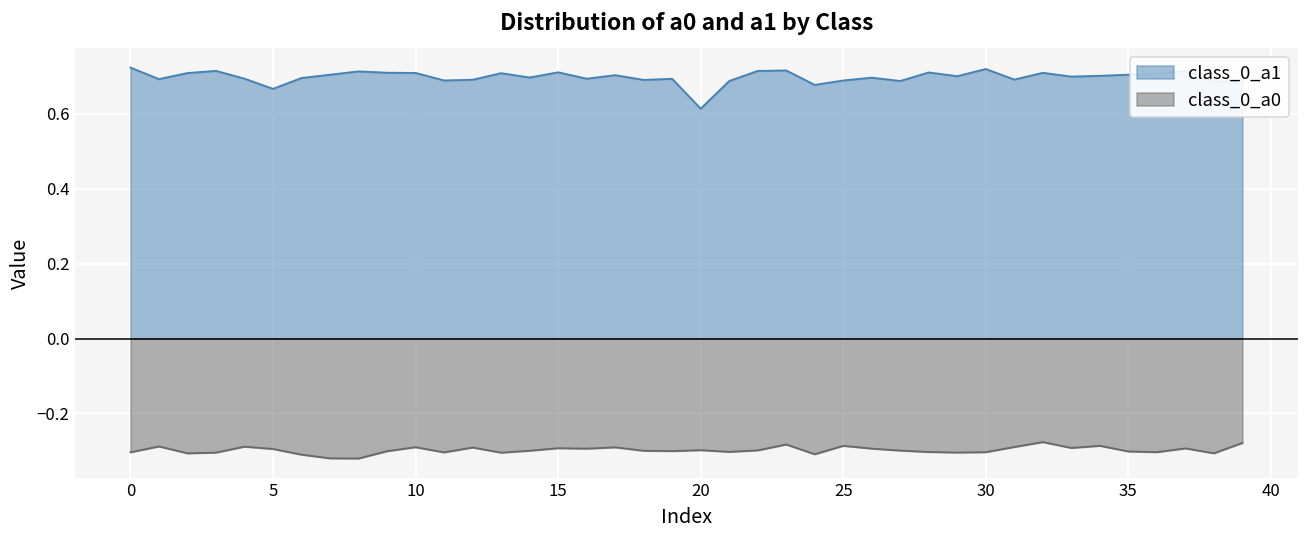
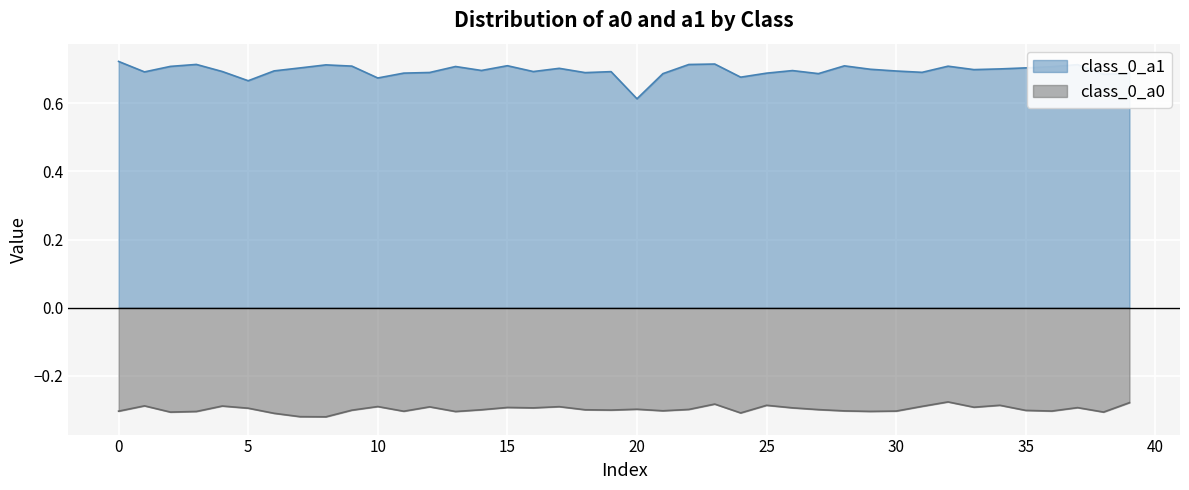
class_0_a1, 10: 0.71 -> 0.67
class_0_a1, 30: 0.72 -> 0.69
